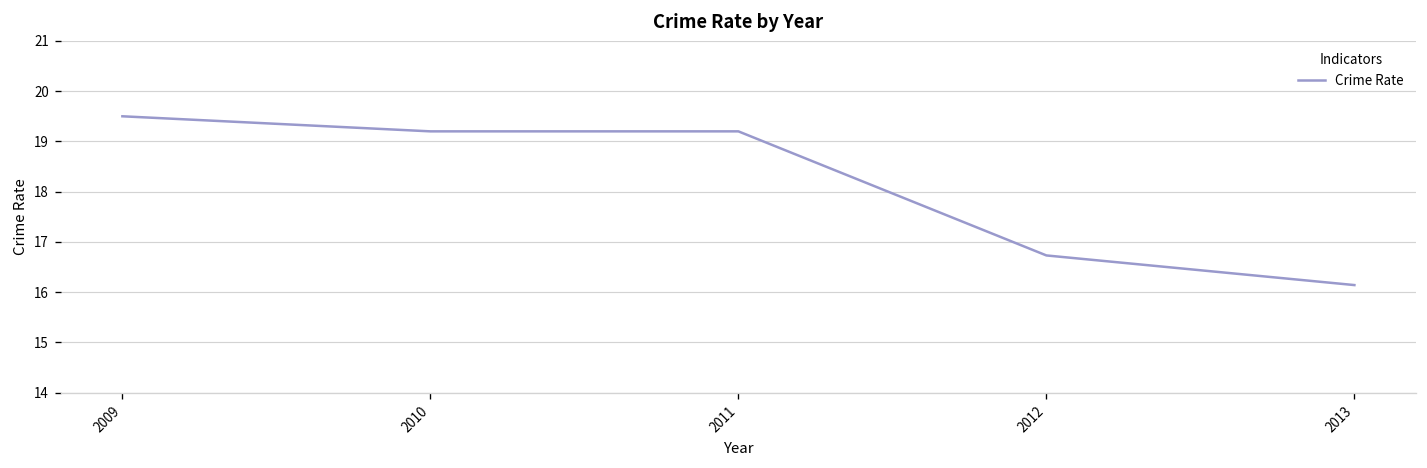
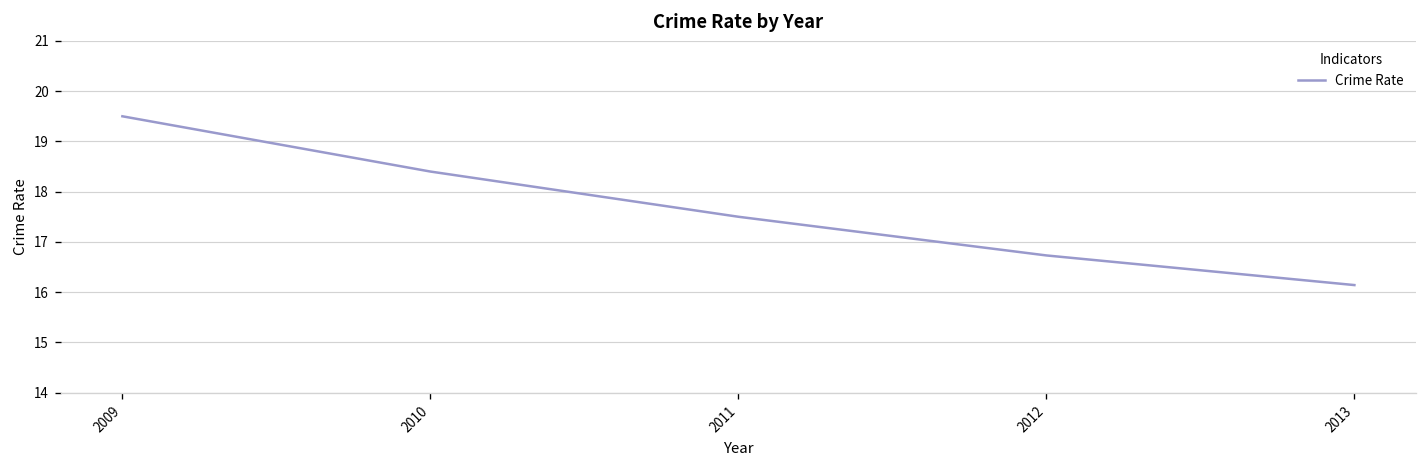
2010: 19.2 -> 18.4
2011: 19.2 -> 17.5
